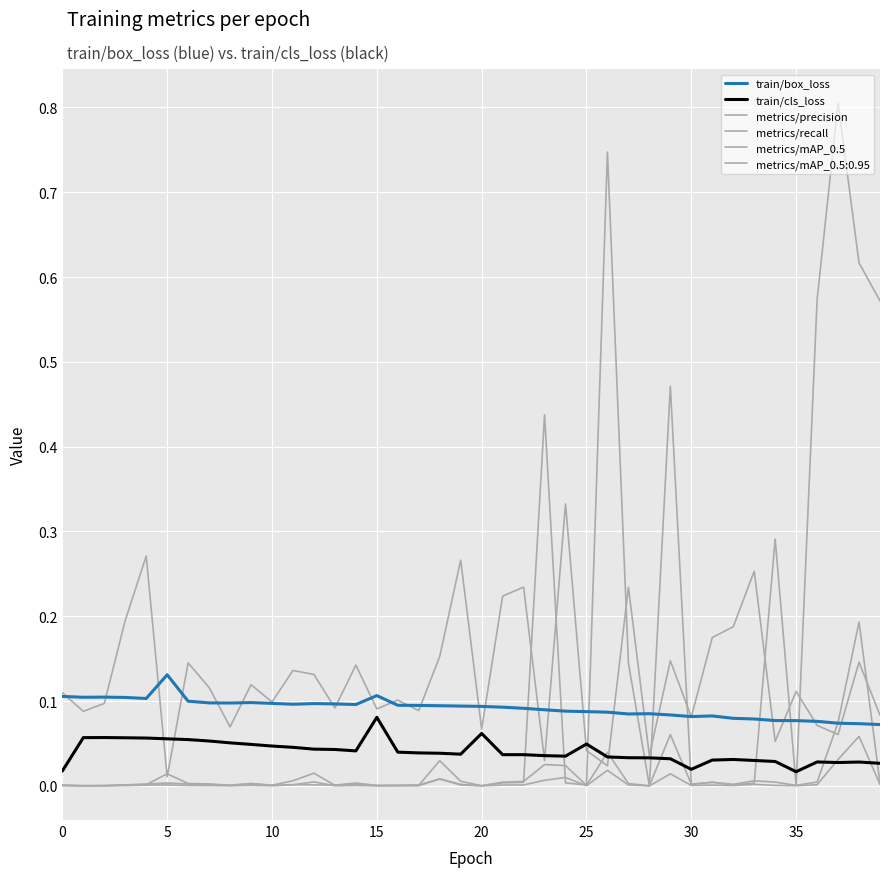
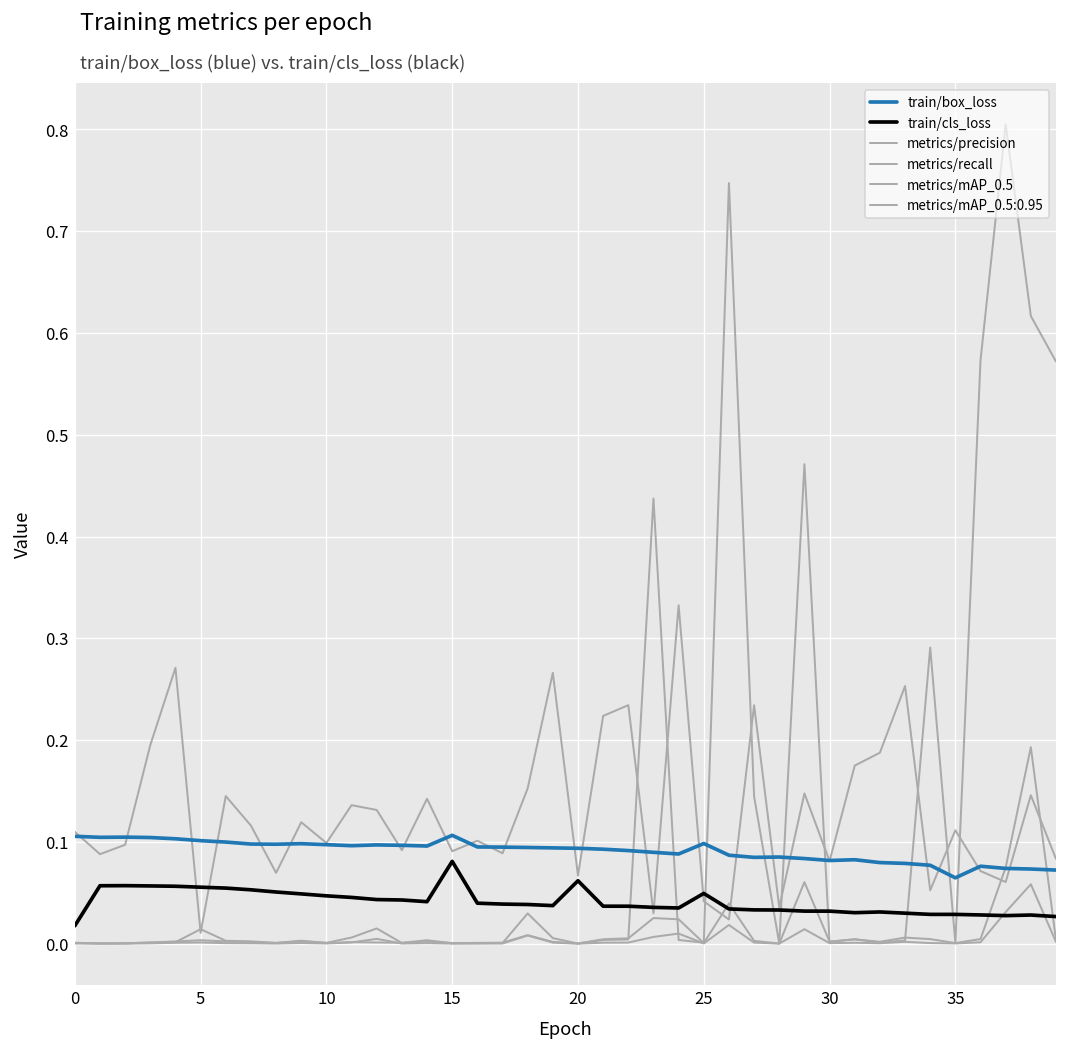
train/box_loss, 5: 0.13 -> 0.10
train/box_loss, 25: 0.09 -> 0.10
train/cls_loss, 30: 0.02 -> 0.03
train/box_loss, 35: 0.08 -> 0.06
train/cls_loss, 35: 0.02 -> 0.03
